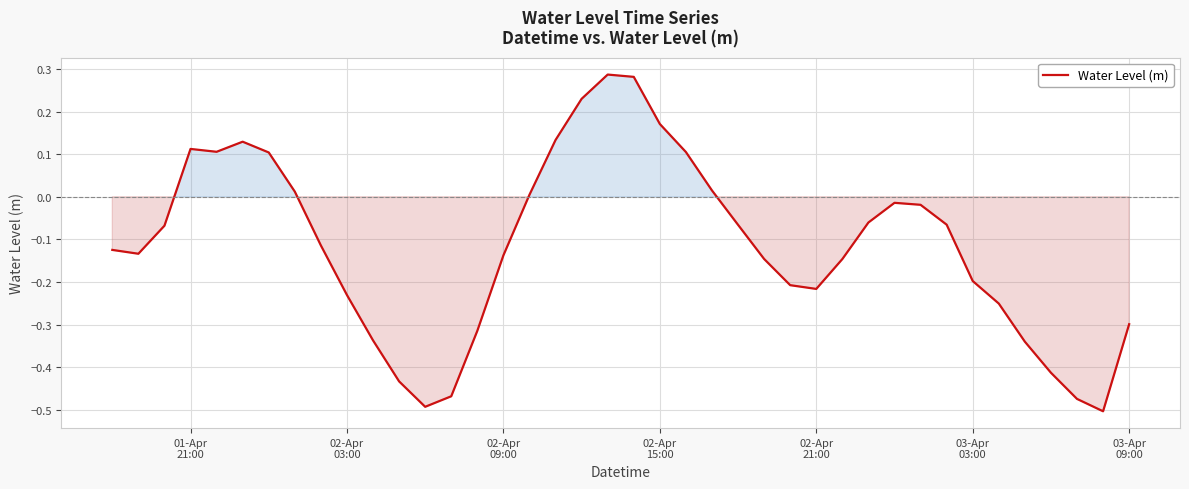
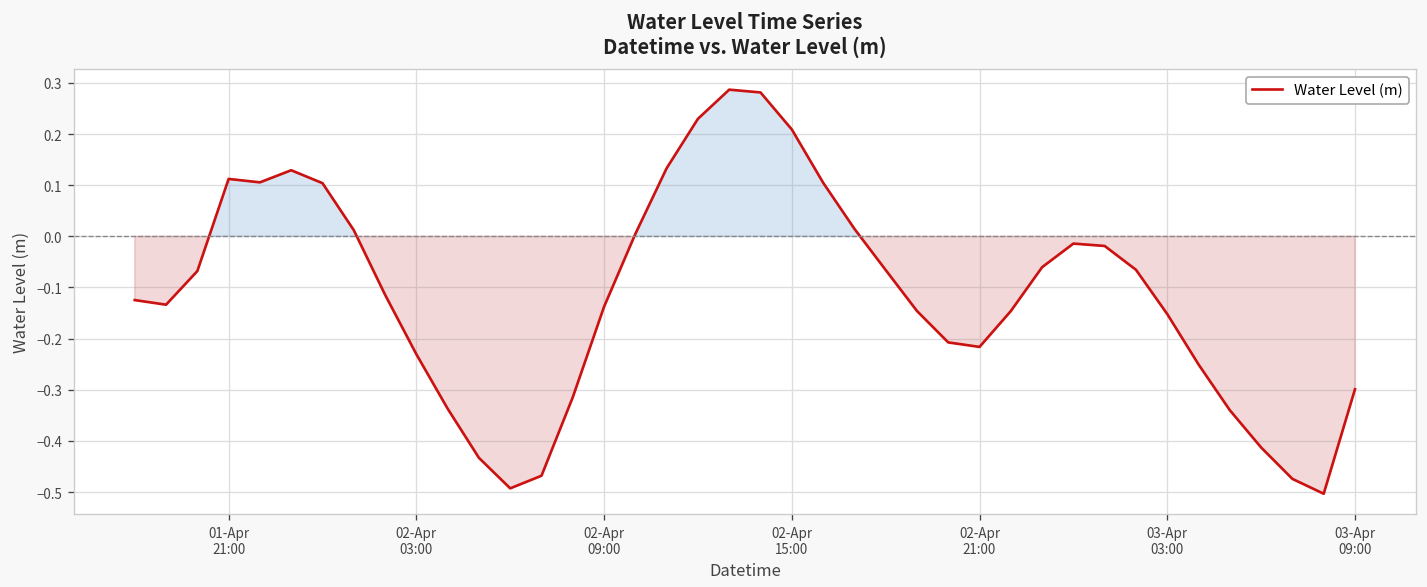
02-Apr 15:00: 0.17 -> 0.21
03-Apr 03:00: -0.20 -> -0.15
